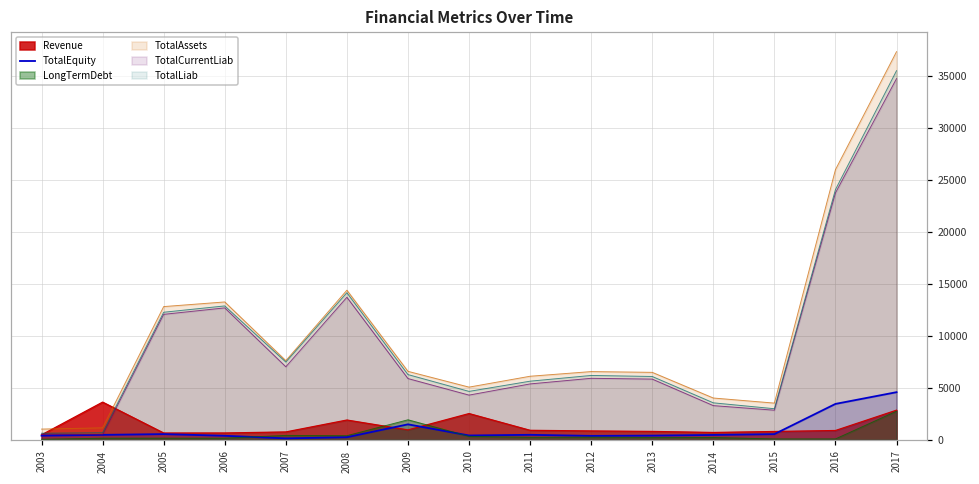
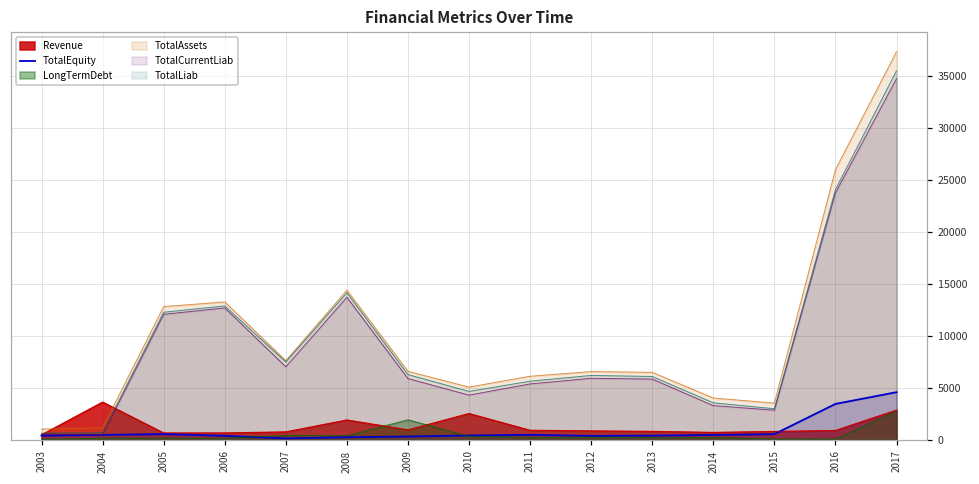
TotalEquity, 2009: 1000 -> 0
